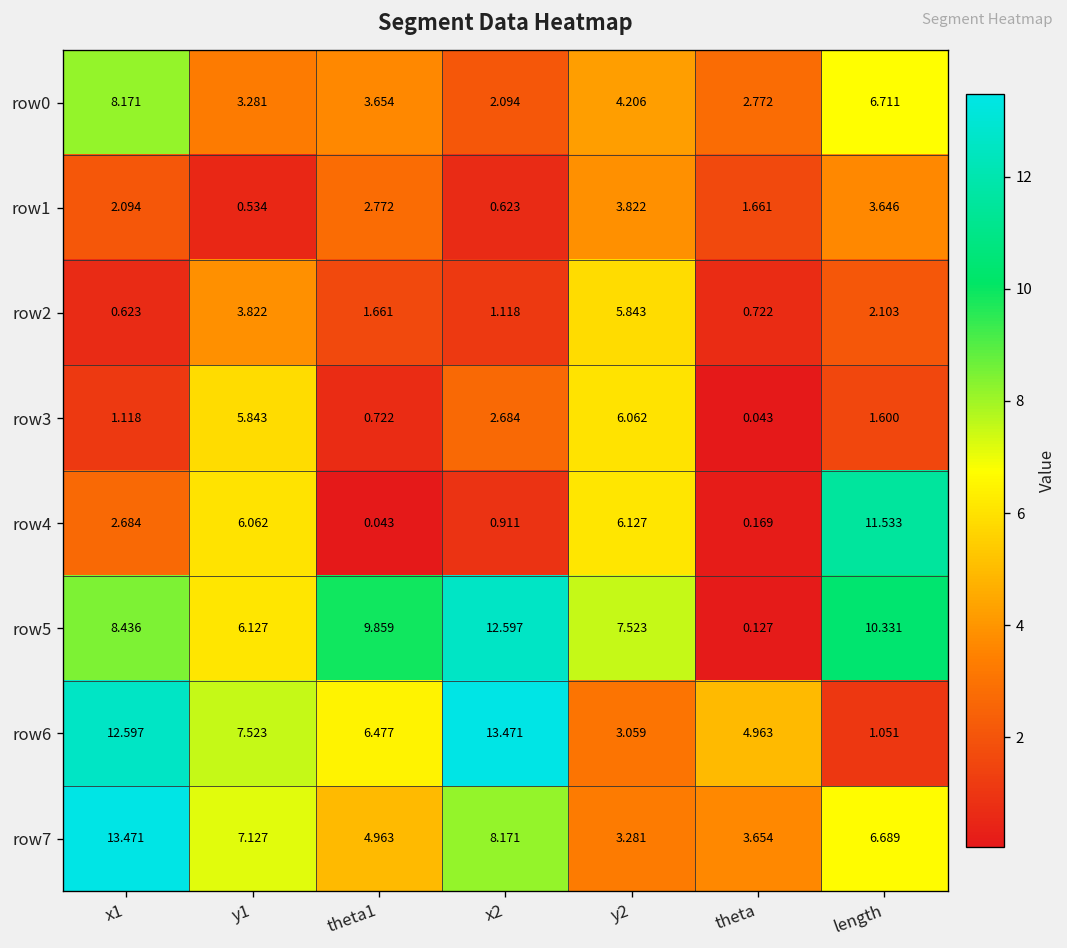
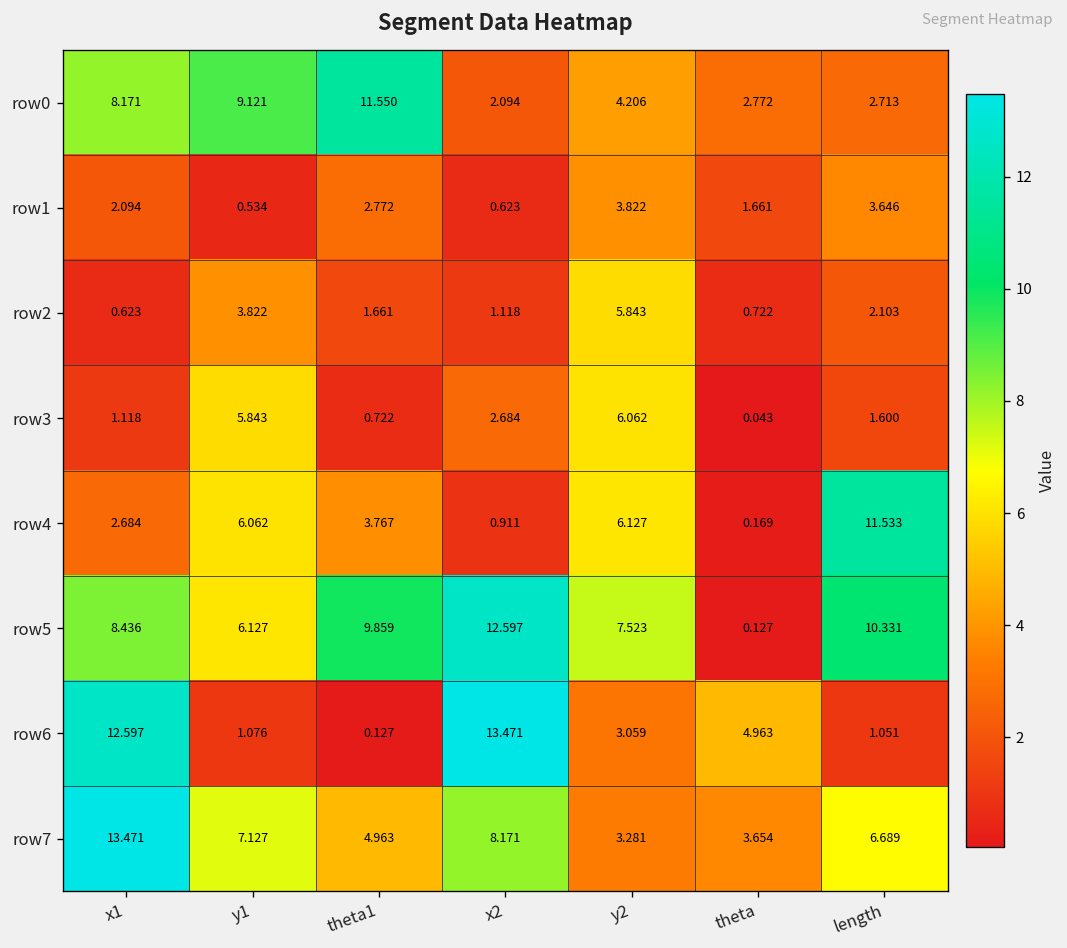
row0, y1: 3.281 -> 9.121
row0, theta1: 3.654 -> 11.550
row0, length: 6.711 -> 2.713
row4, theta1: 0.043 -> 3.767
row6, y1: 7.523 -> 1.076
row6, theta1: 6.477 -> 0.127
